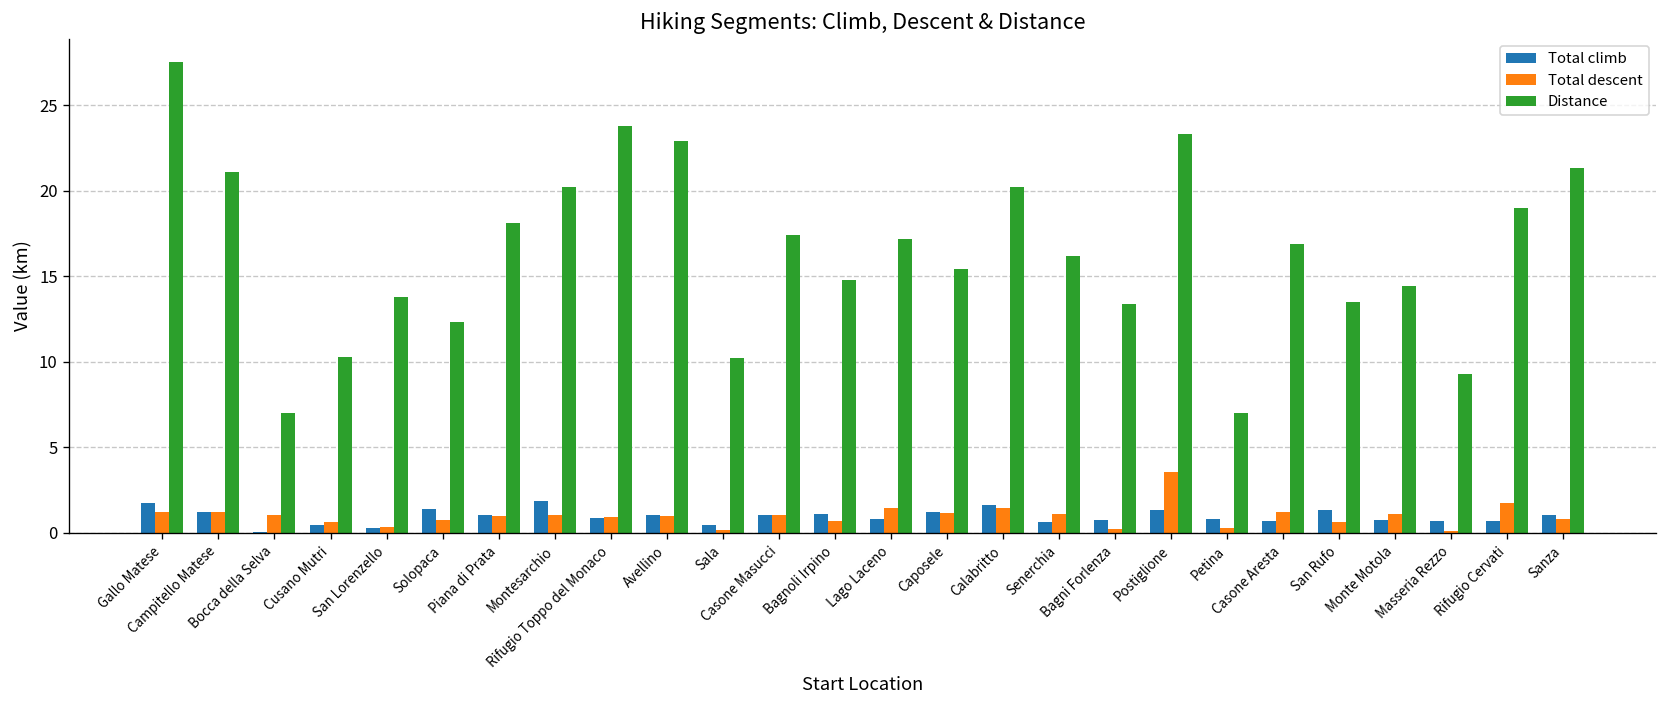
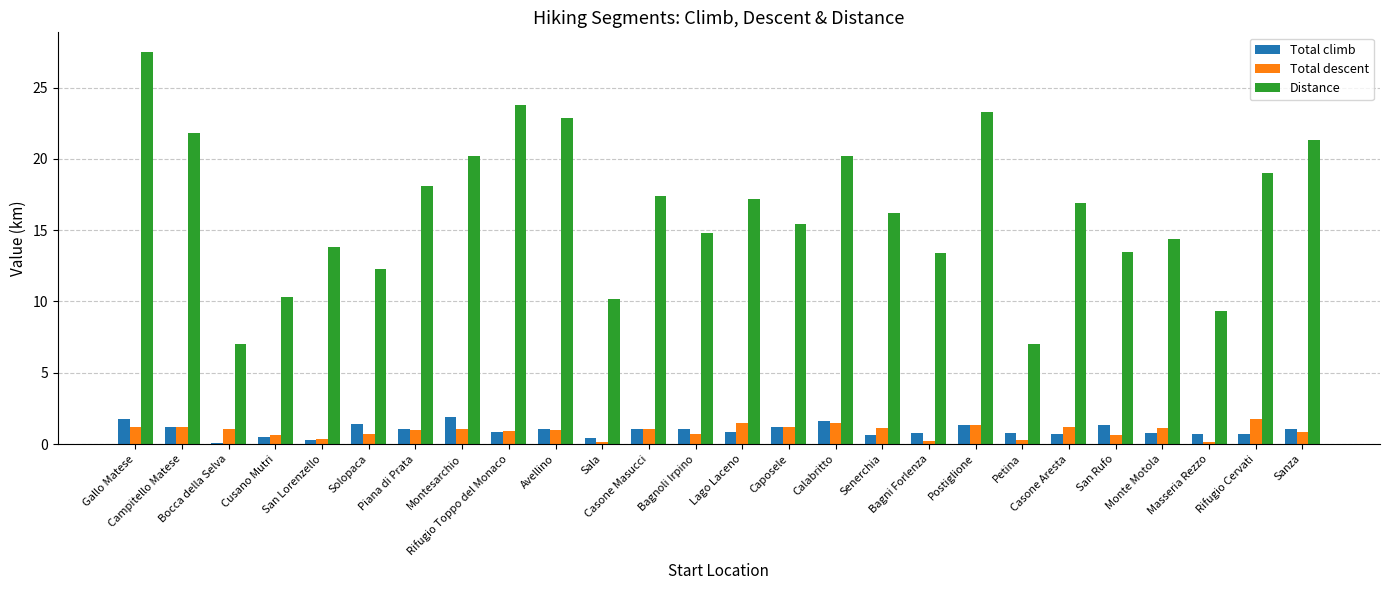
Distance, Campitello Matese: 21.1 -> 21.8
Total descent, Postiglione: 3.5 -> 1.4
